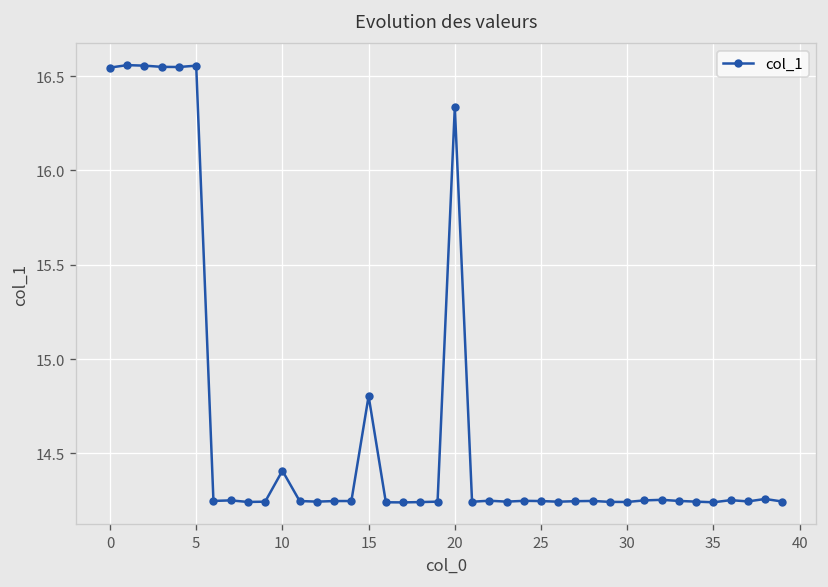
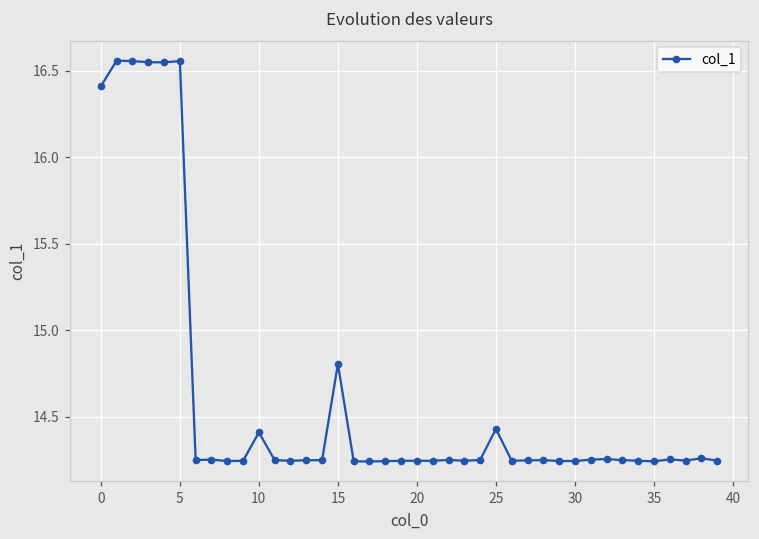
0: 16.54 -> 16.41
20: 16.34 -> 14.24
25: 14.25 -> 14.43
